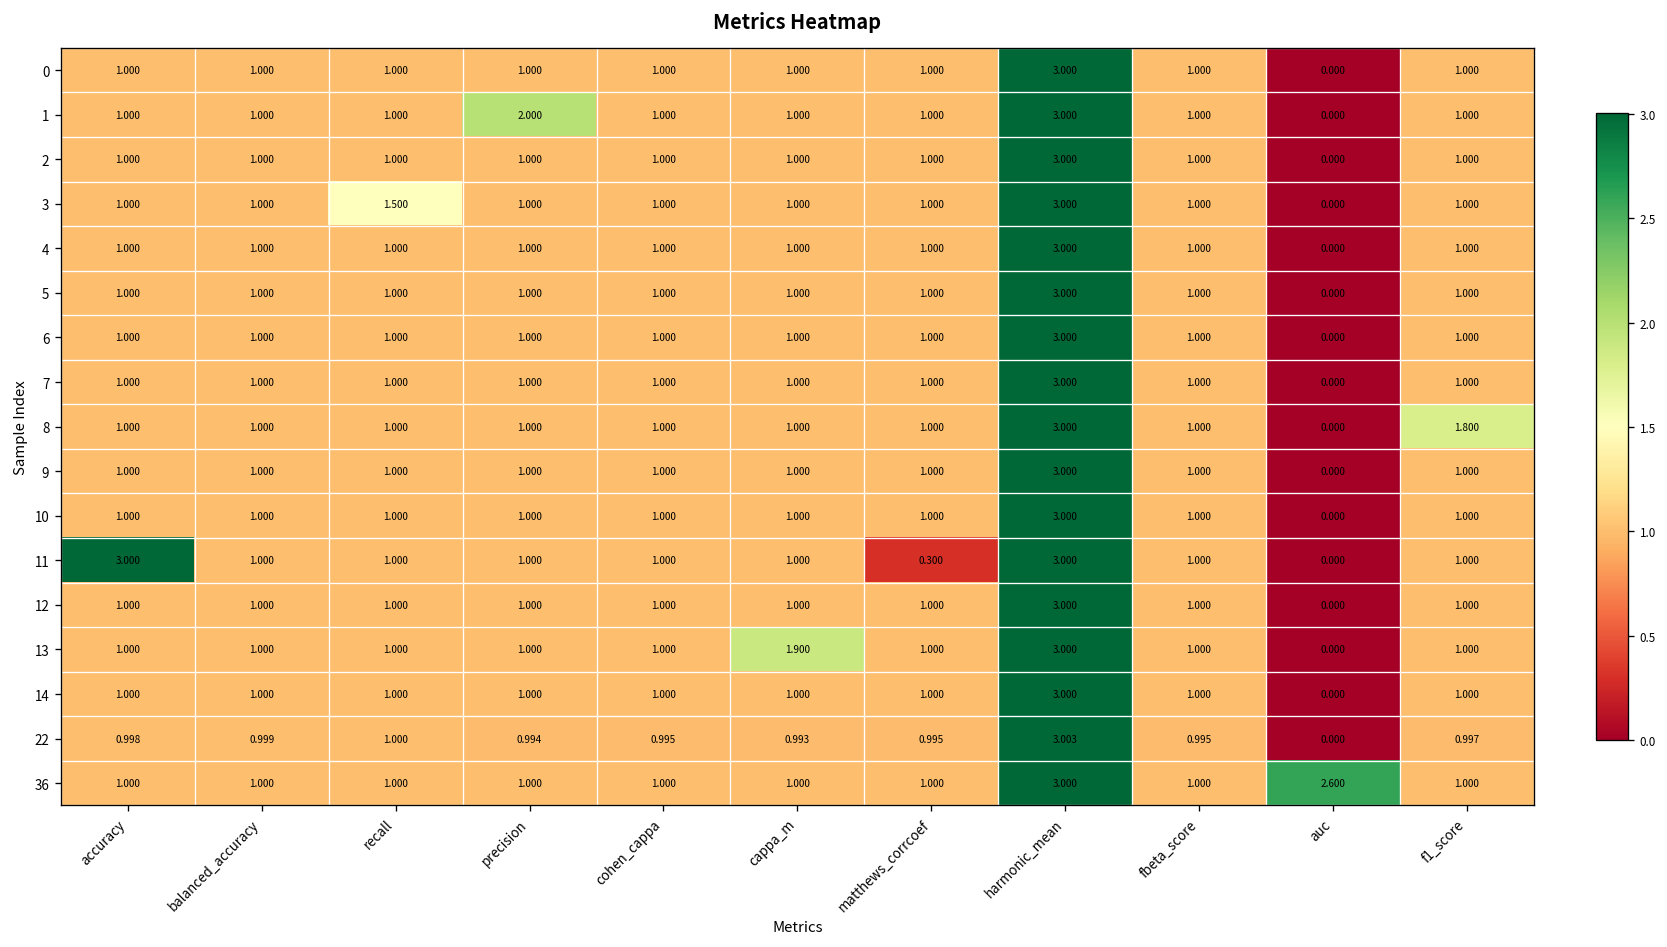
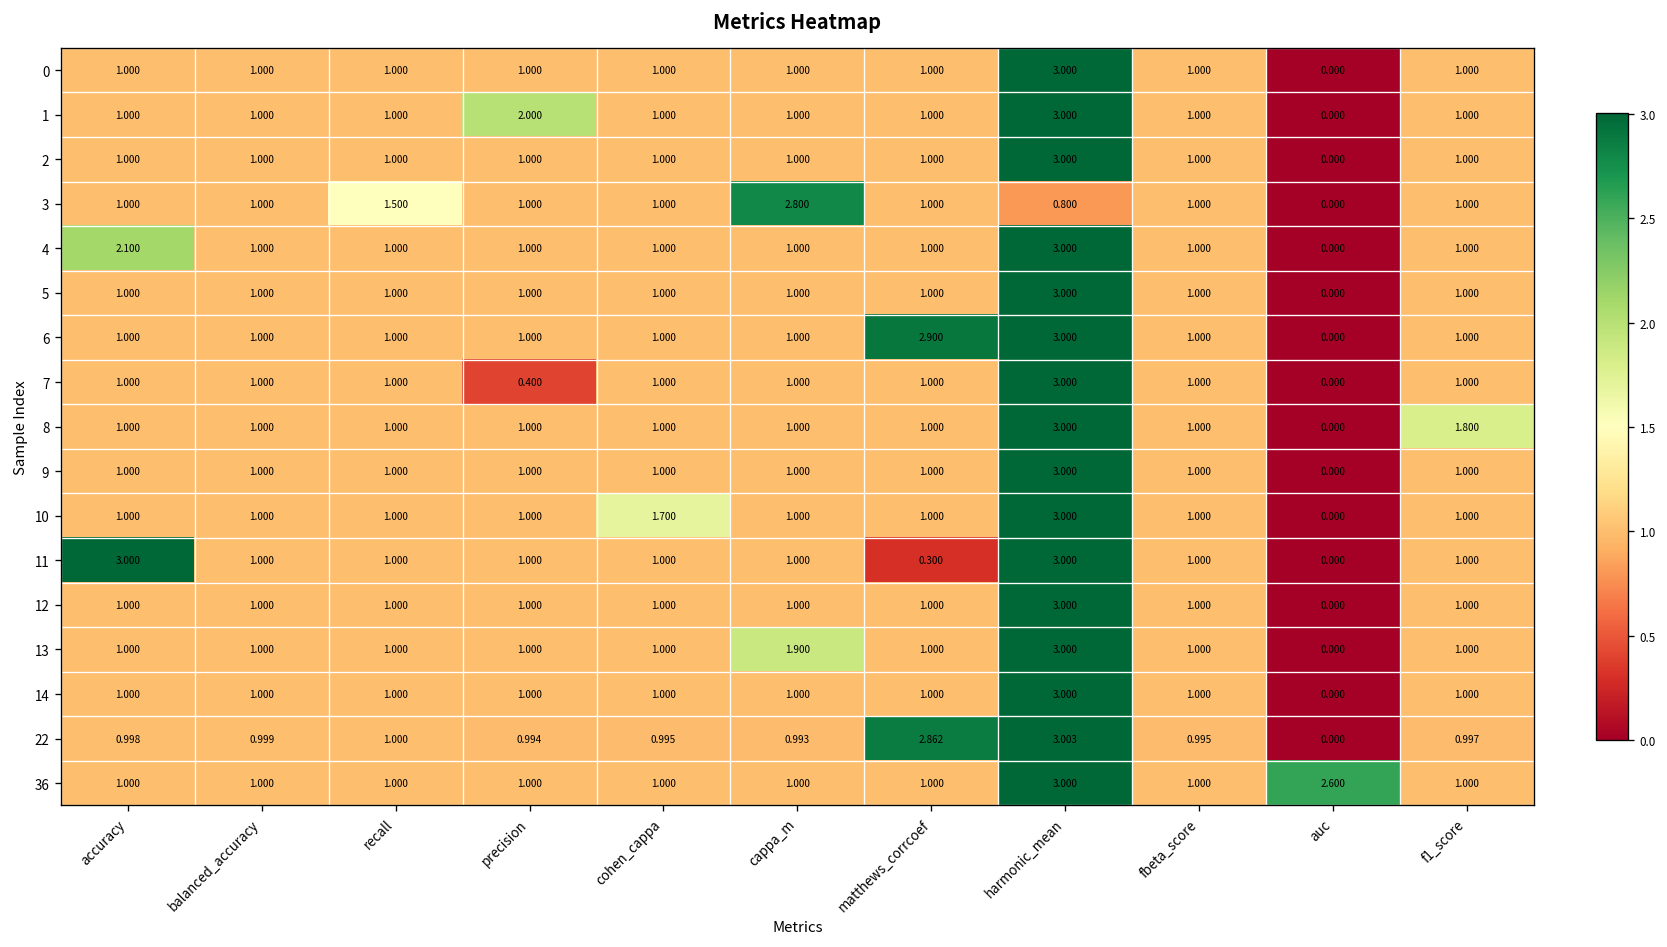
3, cappa_m: 1.000 -> 2.800
3, harmonic_mean: 3.000 -> 0.800
4, accuracy: 1.000 -> 2.100
6, matthews_corrcoef: 1.000 -> 2.900
7, precision: 1.000 -> 0.400
10, cohen_cappa: 1.000 -> 1.700
22, matthews_corrcoef: 0.995 -> 2.862
